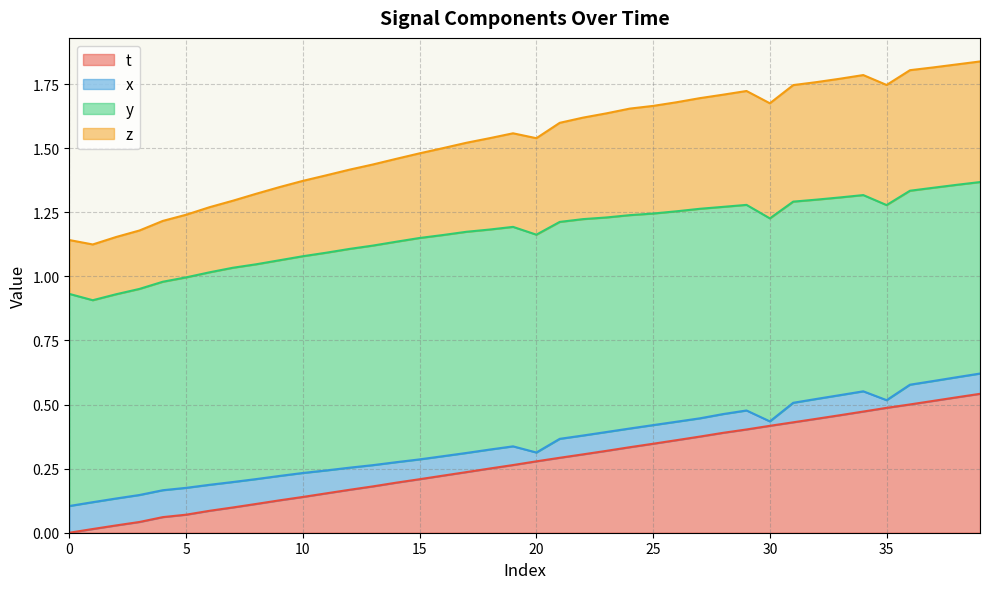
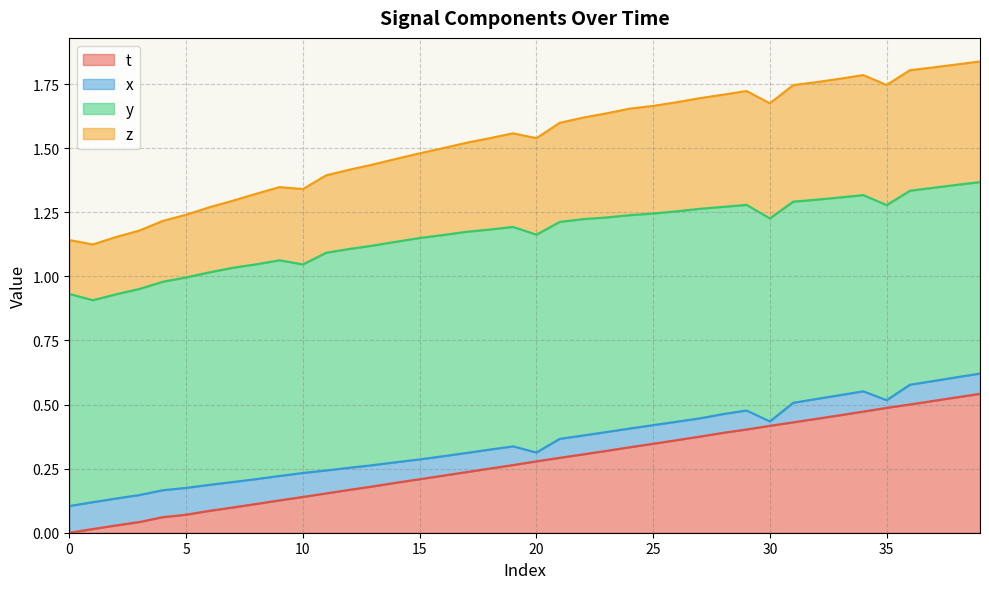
y, 10: 0.85 -> 0.81
